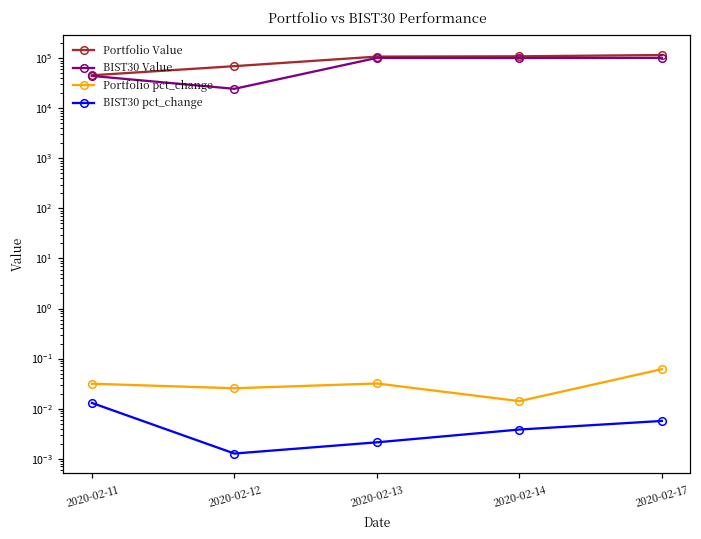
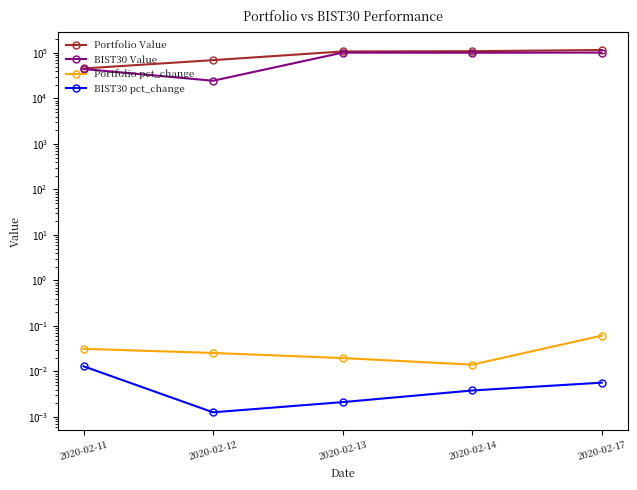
Portfolio pct_change, 2020-02-13: 0.03 -> 0.020
